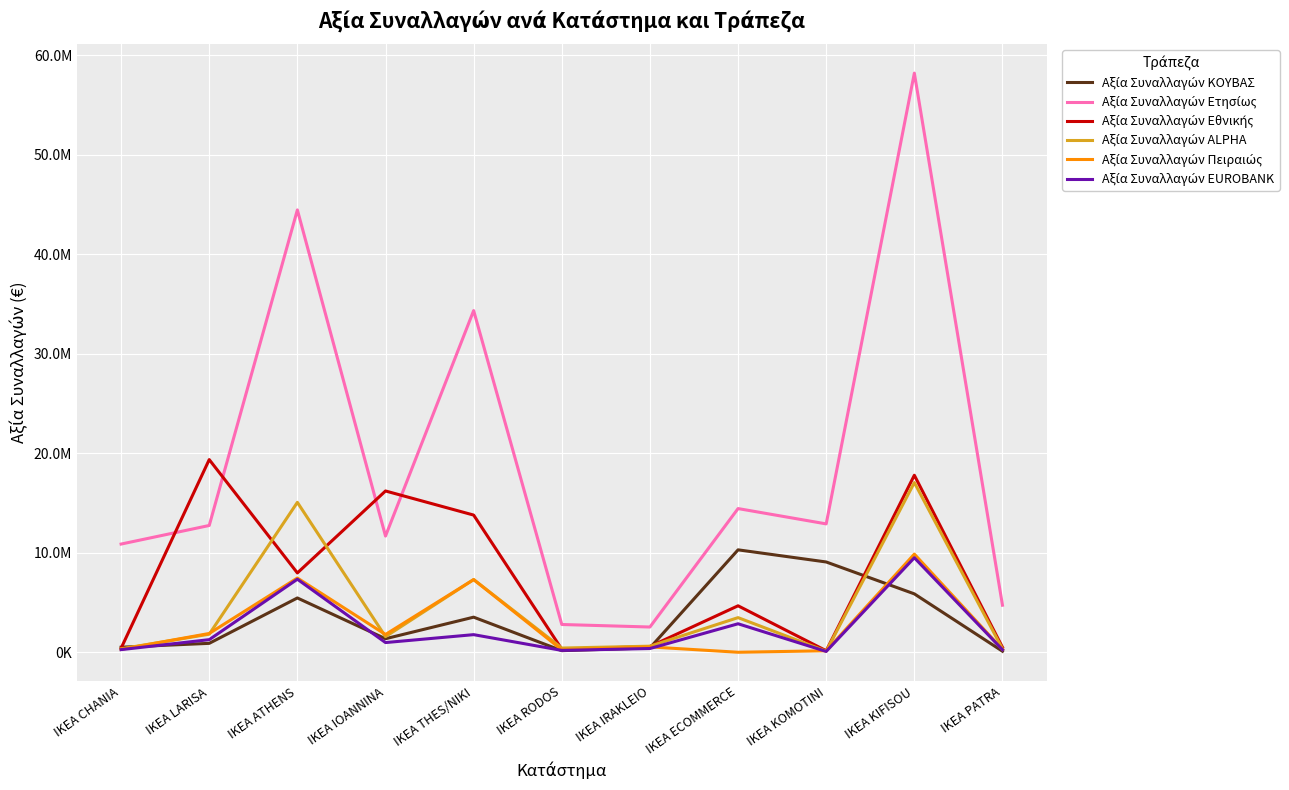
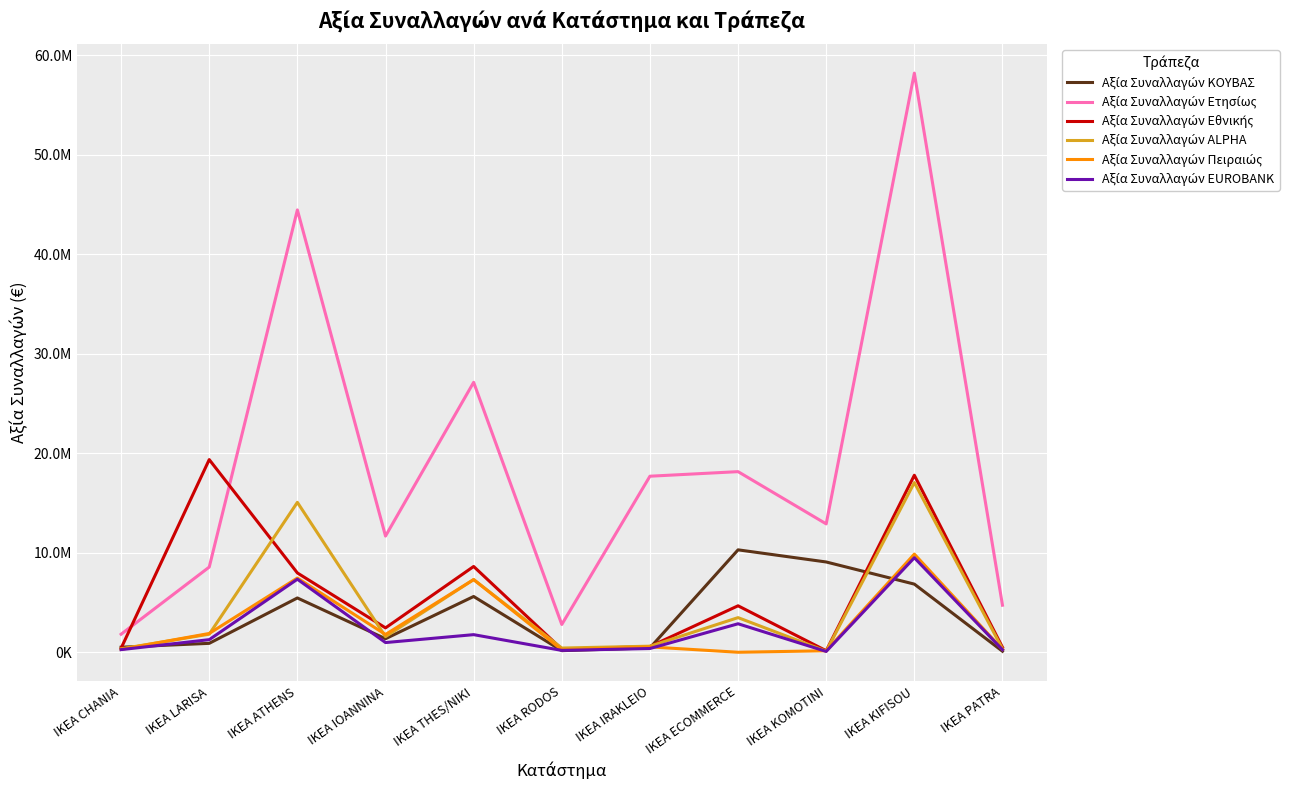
Αξία Συναλλαγών Ετησίως, IKEA CHANIA: 11000000 -> 2000000
Αξία Συναλλαγών Ετησίως, IKEA LARISA: 13000000 -> 9000000
Αξία Συναλλαγών Εθνικής, IKEA IOANNINA: 16000000 -> 2000000
Αξία Συναλλαγών ΚΟΥΒΑΣ, IKEA THES/NIKI: 4000000 -> 6000000
Αξία Συναλλαγών Ετησίως, IKEA THES/NIKI: 34000000 -> 27000000
Αξία Συναλλαγών Εθνικής, IKEA THES/NIKI: 14000000 -> 9000000
Αξία Συναλλαγών Ετησίως, IKEA IRAKLEIO: 3000000 -> 18000000
Αξία Συναλλαγών Ετησίως, IKEA ECOMMERCE: 14000000 -> 18000000
Αξία Συναλλαγών ΚΟΥΒΑΣ, IKEA KIFISOU: 6000000 -> 7000000
